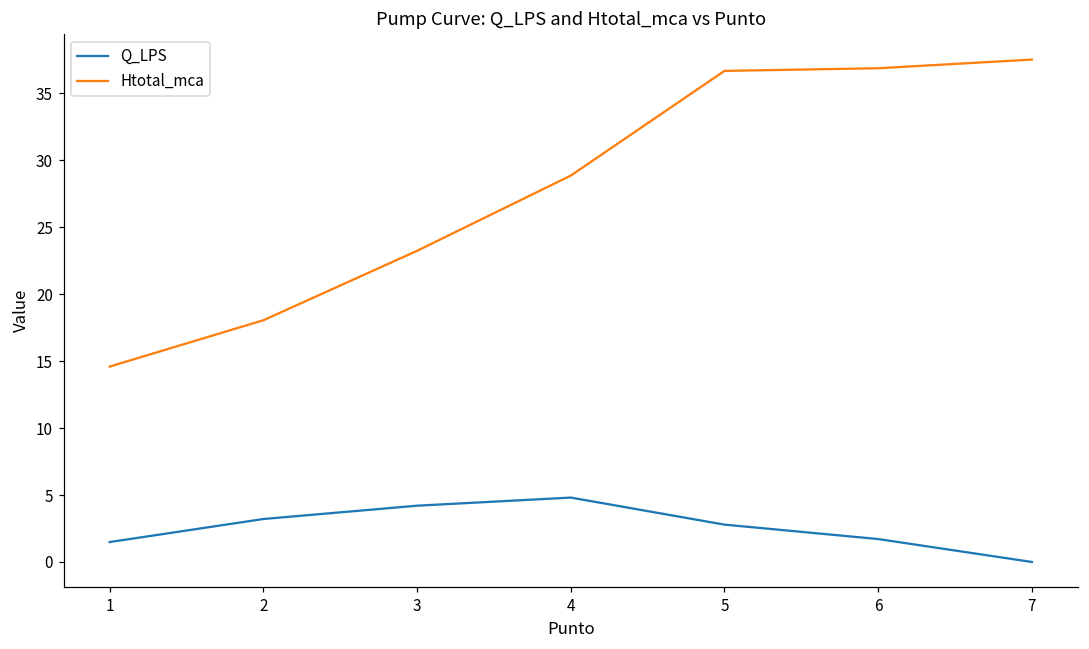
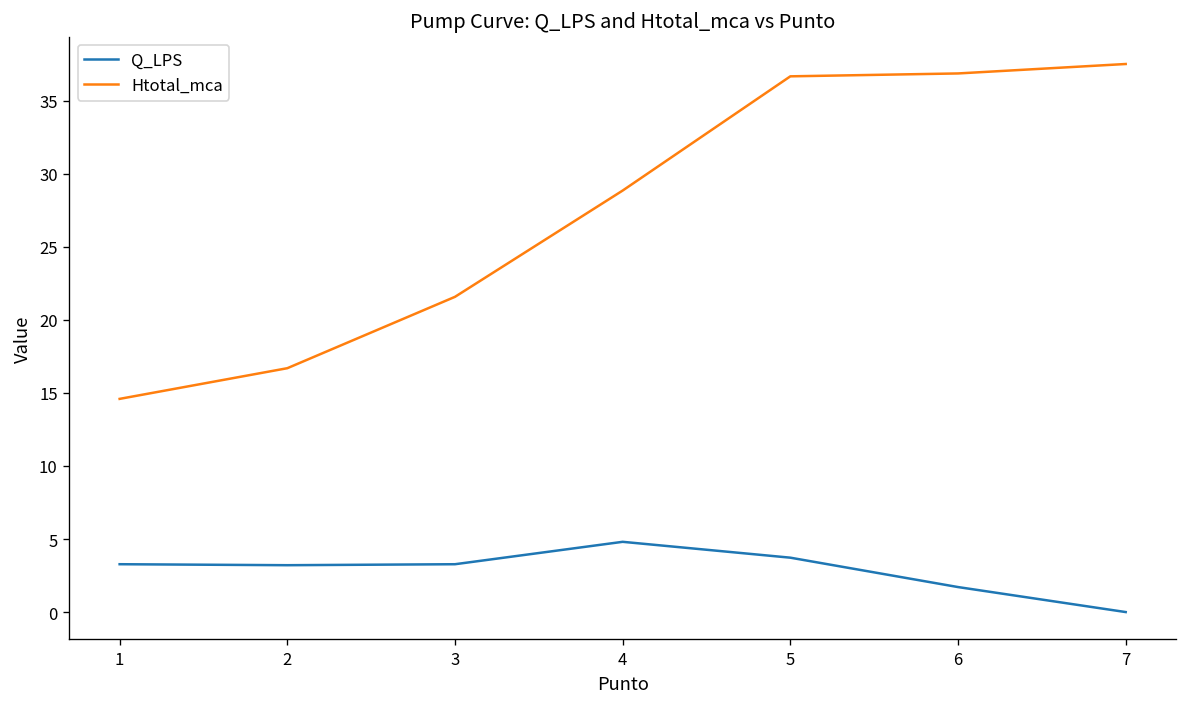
Q_LPS, 1: 1.5 -> 3.3
Htotal_mca, 2: 18.0 -> 16.7
Q_LPS, 3: 4.2 -> 3.3
Htotal_mca, 3: 23.2 -> 21.6
Q_LPS, 5: 2.8 -> 3.7
